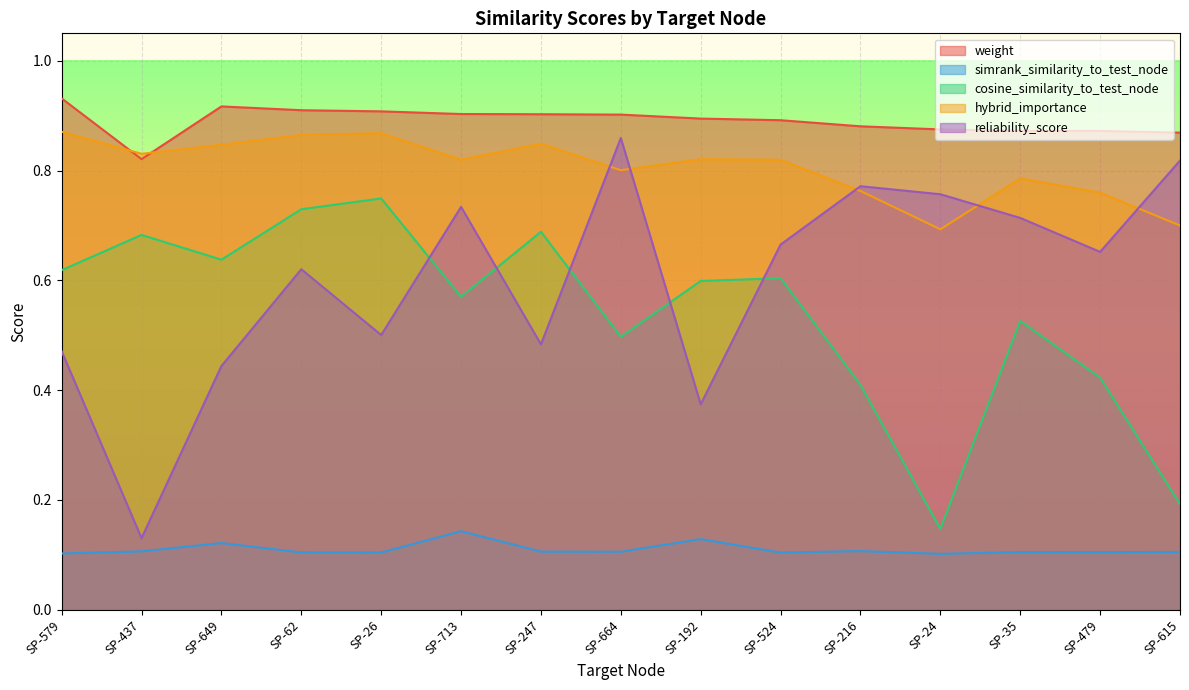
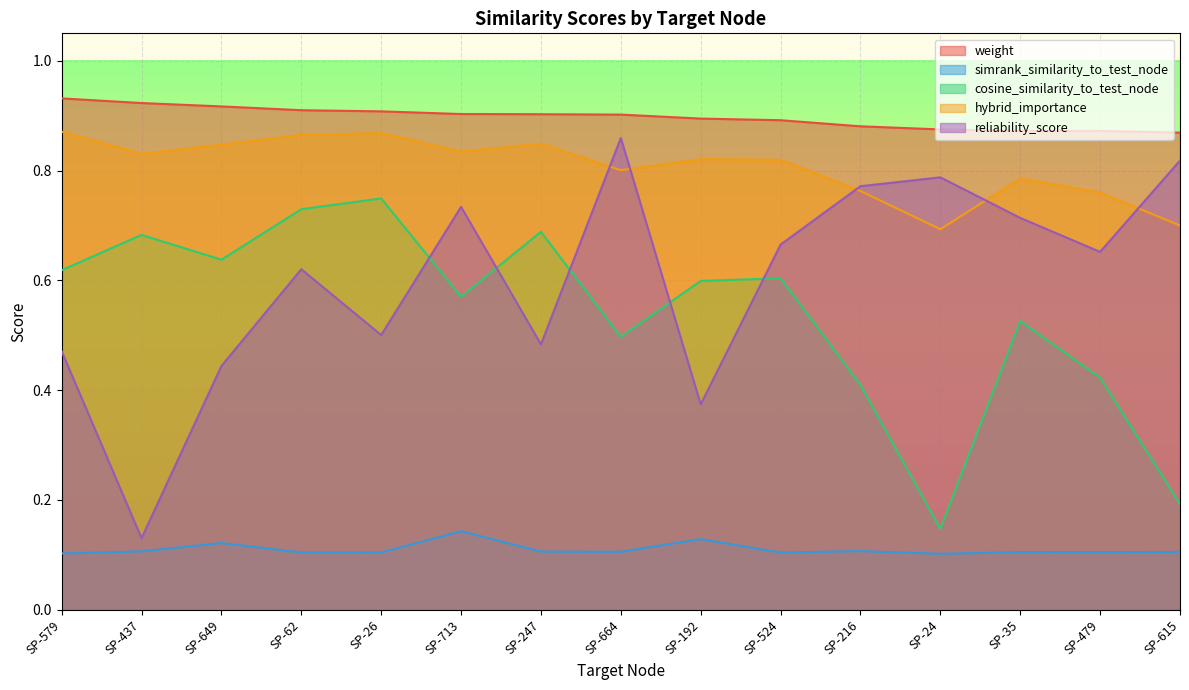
weight, SP-437: 0.82 -> 0.92
hybrid_importance, SP-713: 0.82 -> 0.83
reliability_score, SP-24: 0.76 -> 0.79
